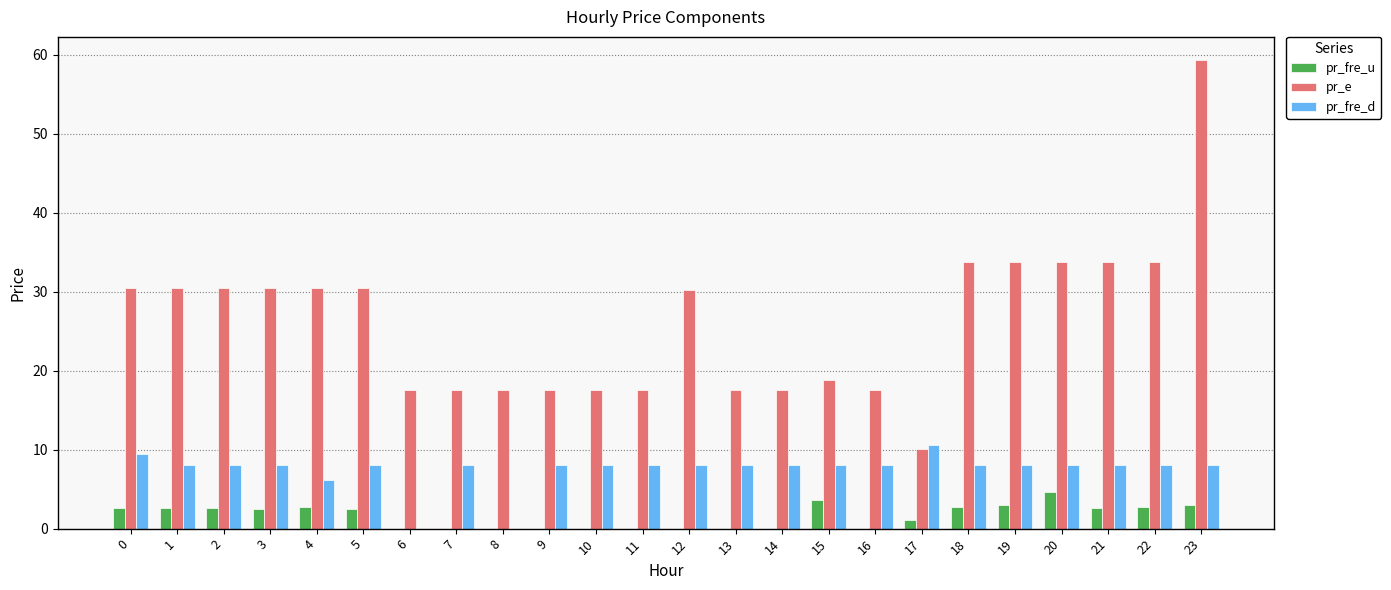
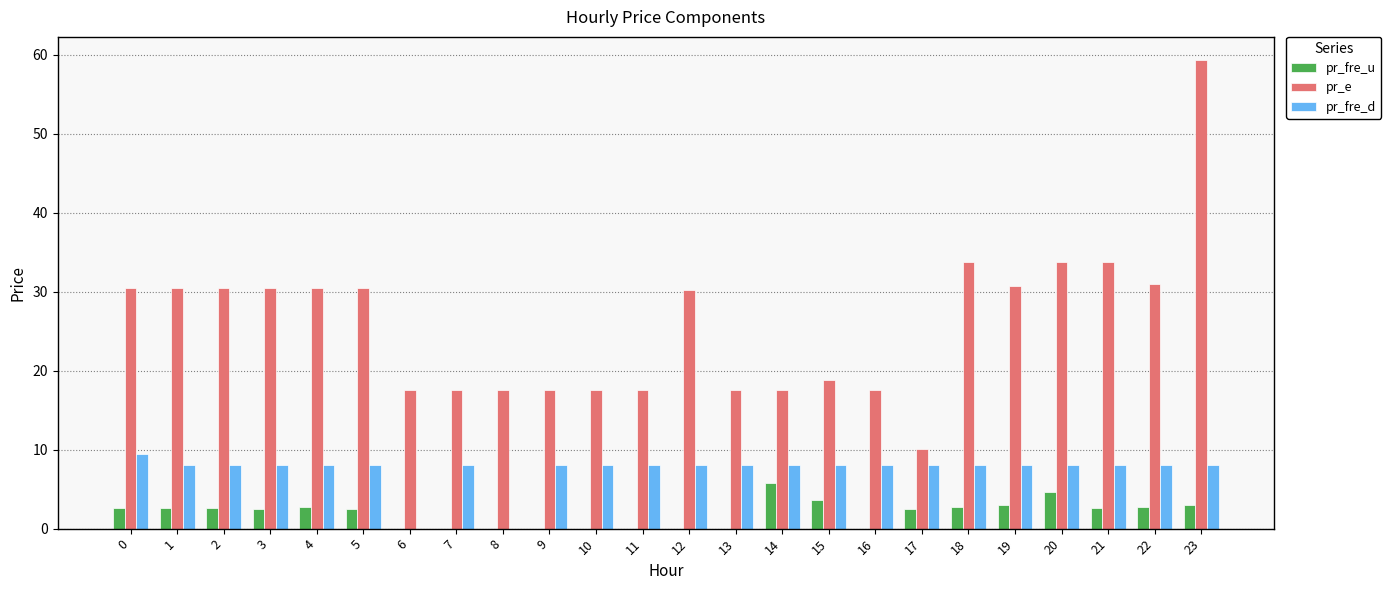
pr_fre_d, 4: 6 -> 8
pr_fre_u, 14: 0 -> 6
pr_fre_u, 17: 1 -> 3
pr_fre_d, 17: 11 -> 8
pr_e, 19: 34 -> 31
pr_e, 22: 34 -> 31
